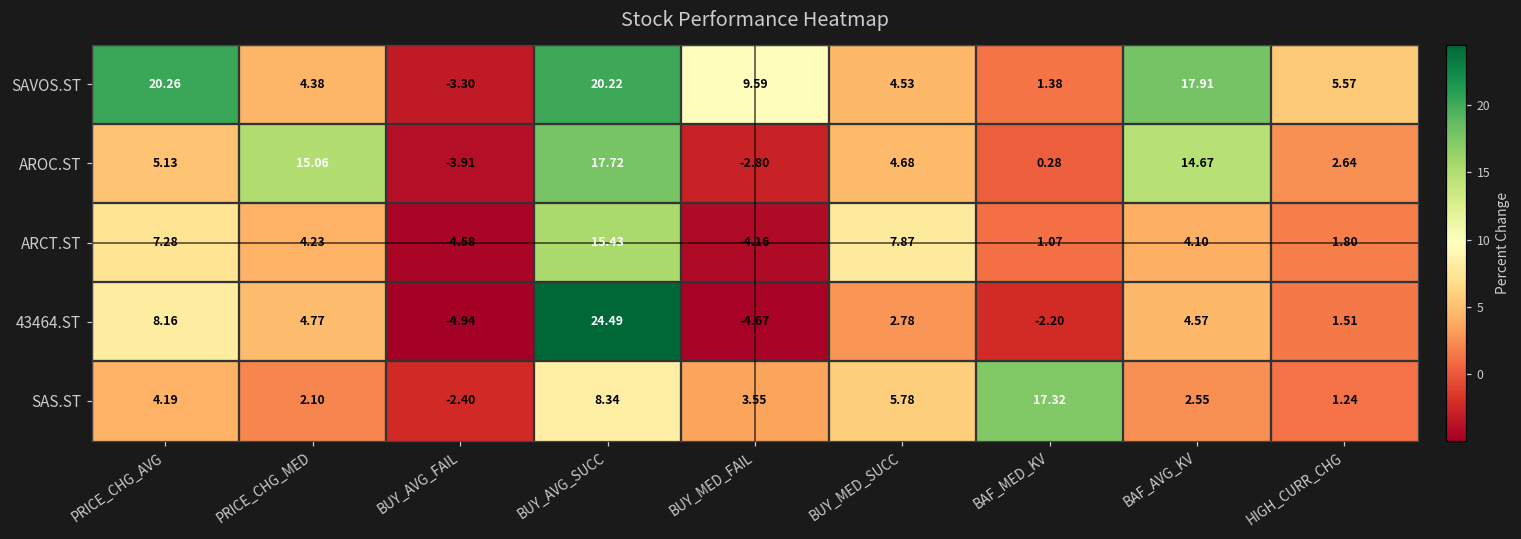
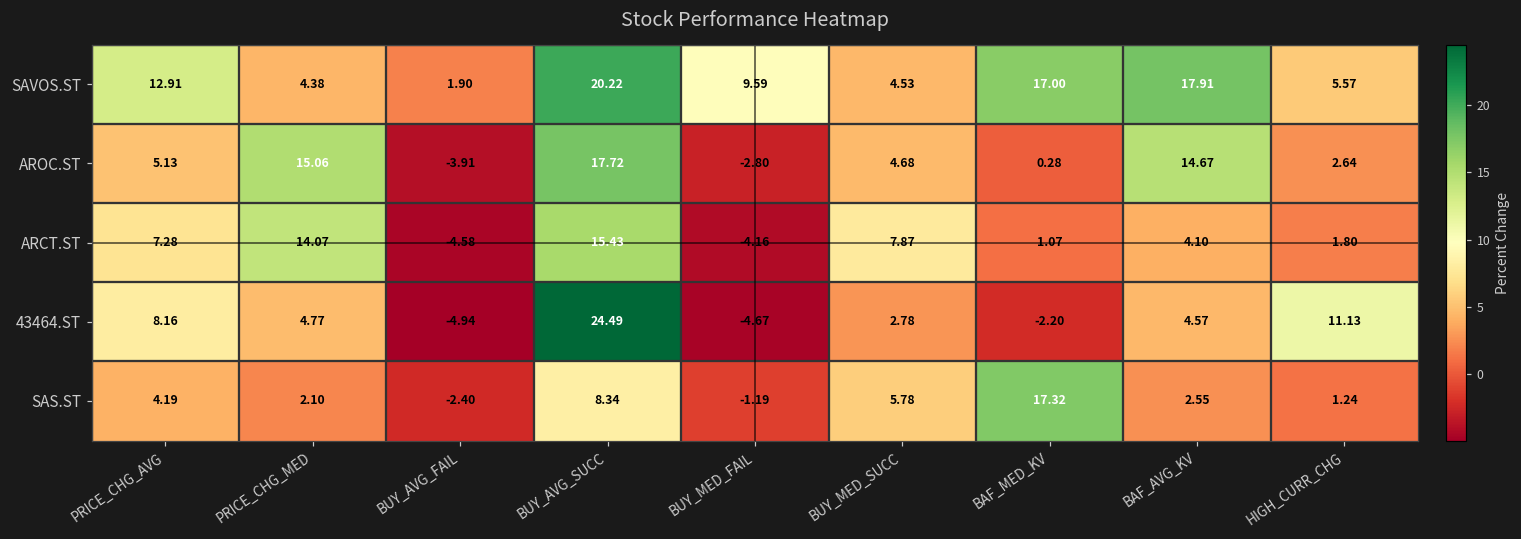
SAVOS.ST, PRICE_CHG_AVG: 20.26 -> 12.91
SAVOS.ST, BUY_AVG_FAIL: -3.30 -> 1.90
SAVOS.ST, BAF_MED_KV: 1.38 -> 17.00
ARCT.ST, PRICE_CHG_MED: 4.23 -> 14.07
43464.ST, HIGH_CURR_CHG: 1.51 -> 11.13
SAS.ST, BUY_MED_FAIL: 3.55 -> -1.19
